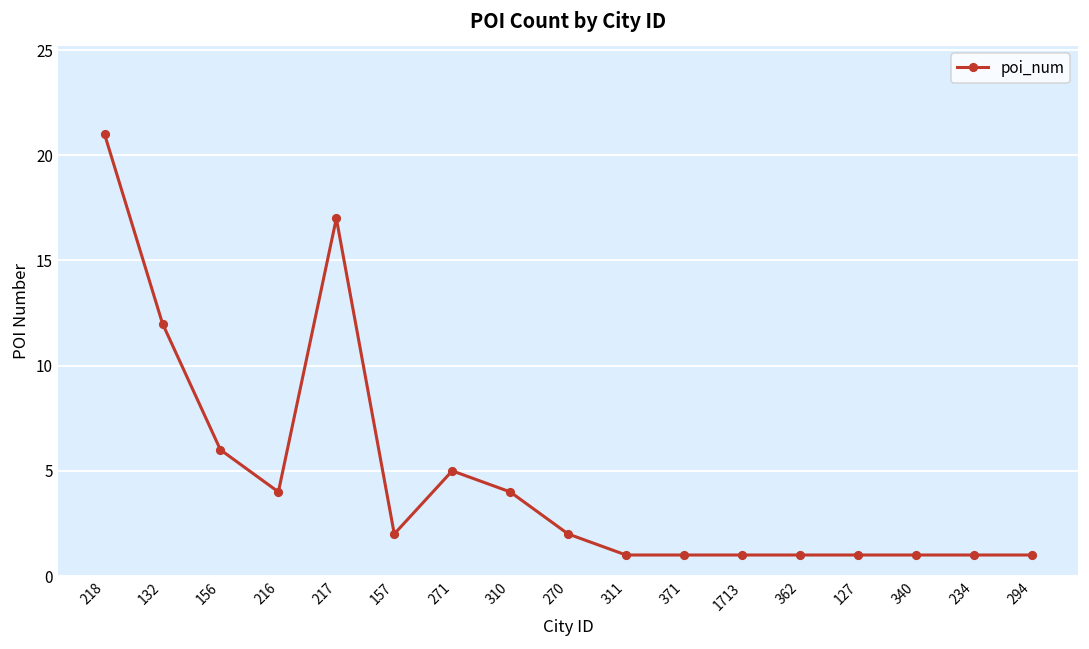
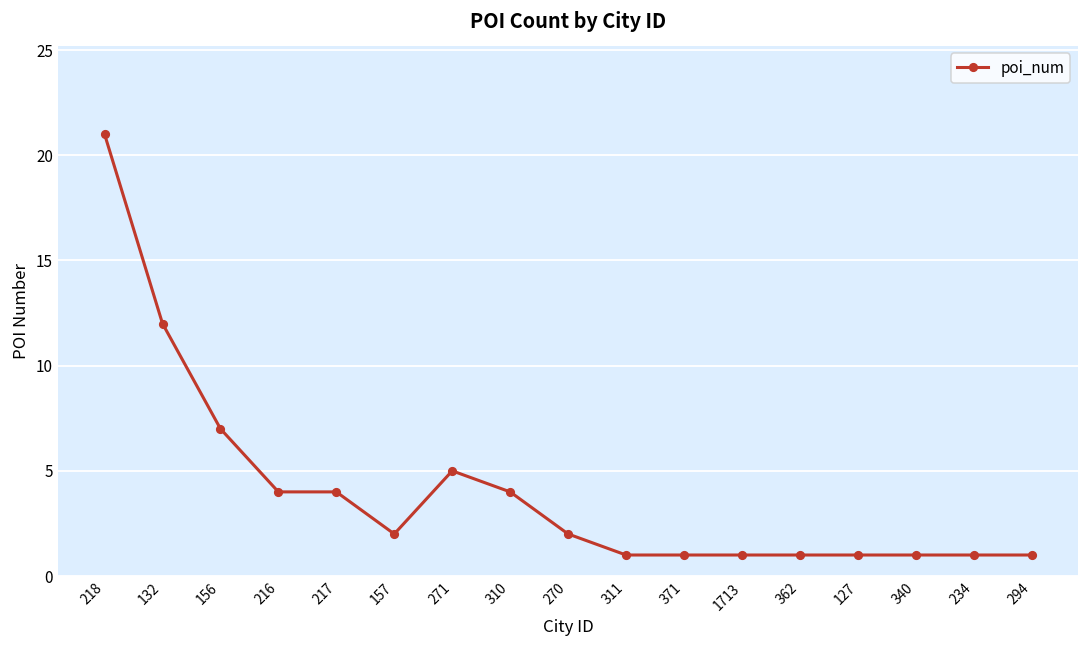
156: 6 -> 7
217: 17 -> 4
